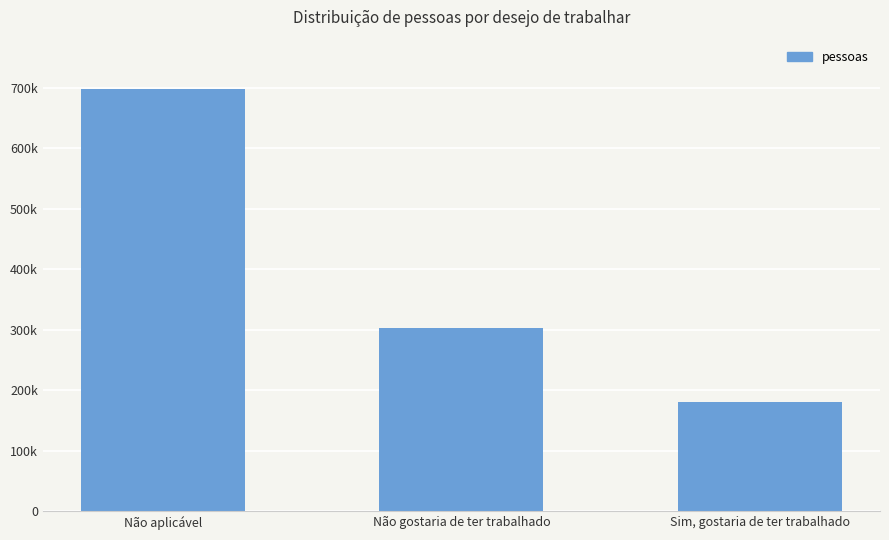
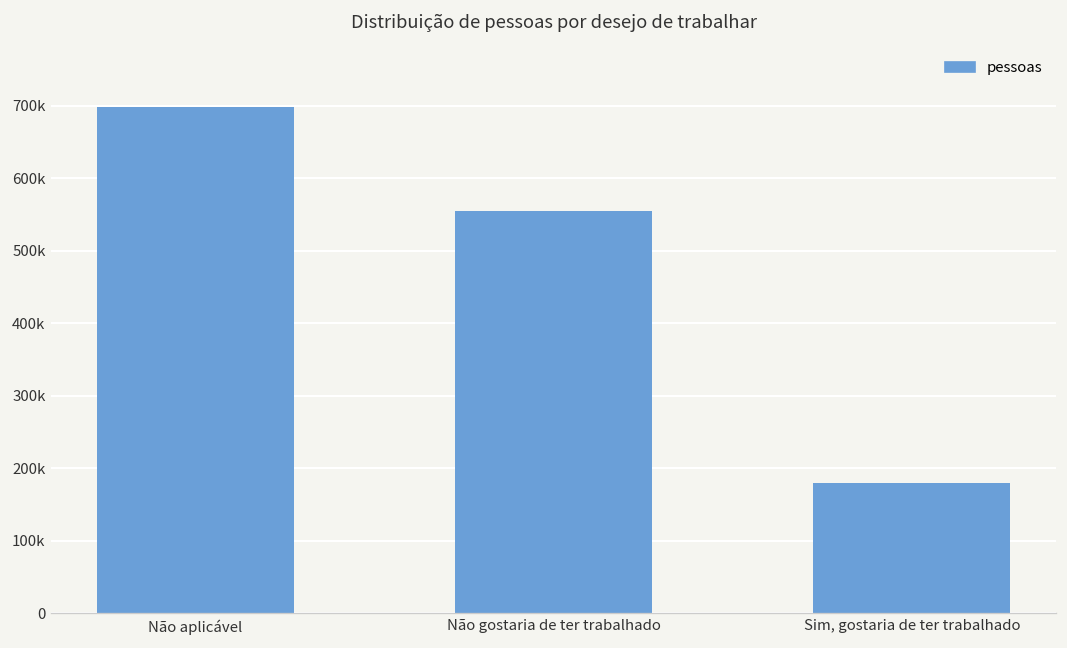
Não gostaria de ter trabalhado: 300000 -> 550000
